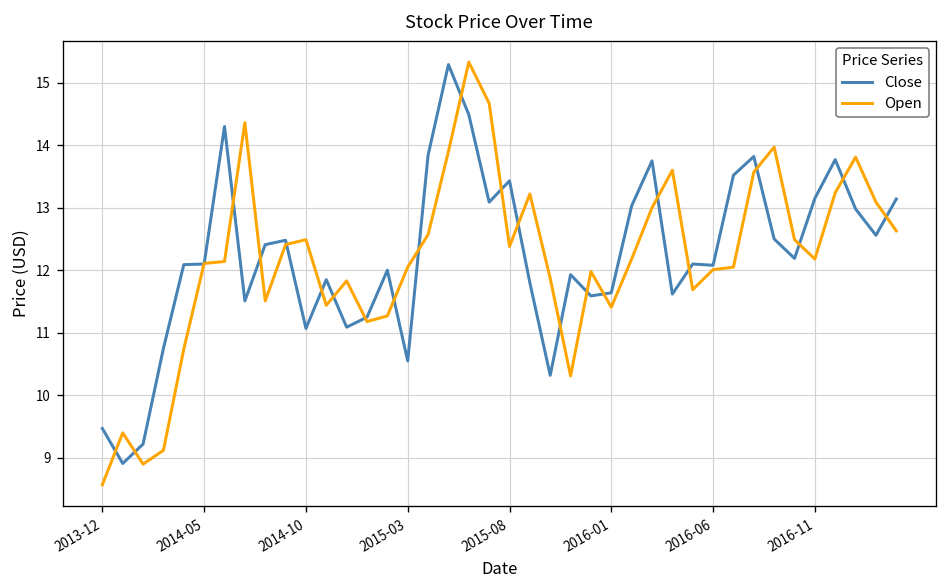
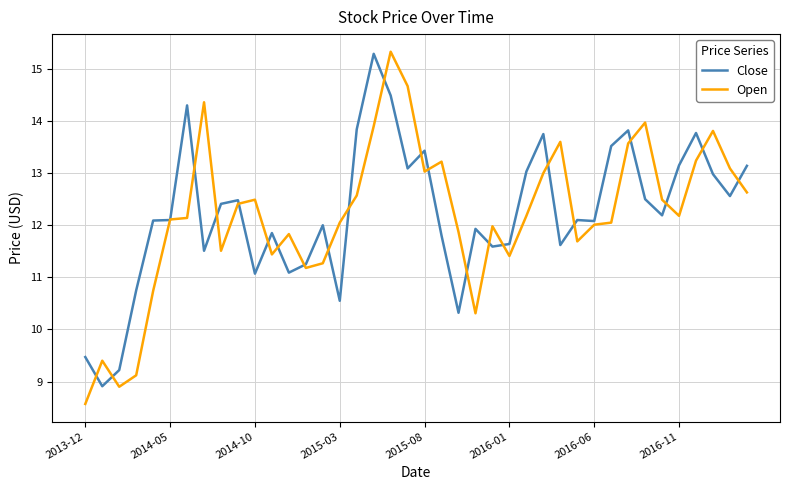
Open, 2015-08: 12.4 -> 13.0
